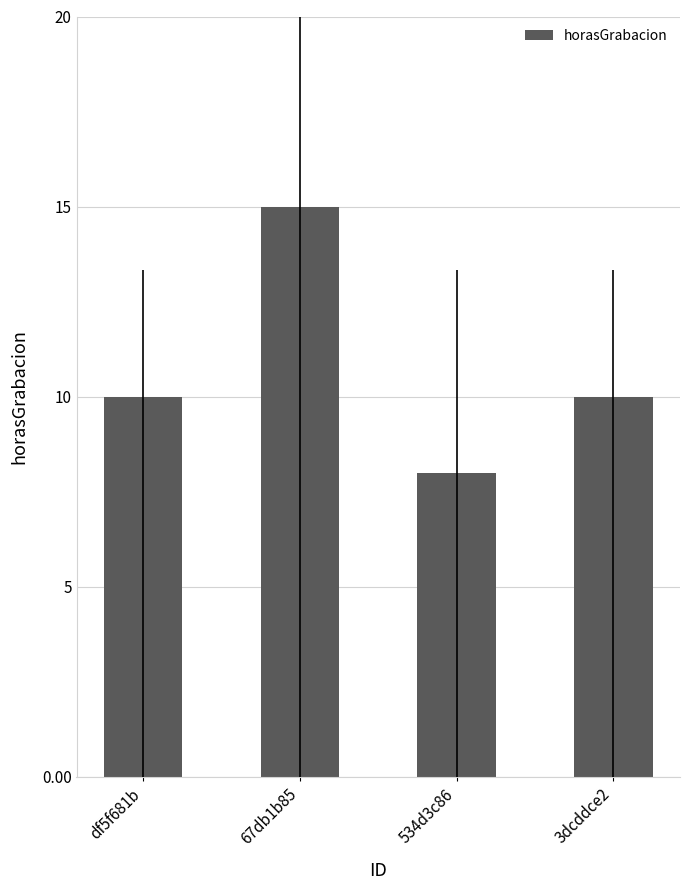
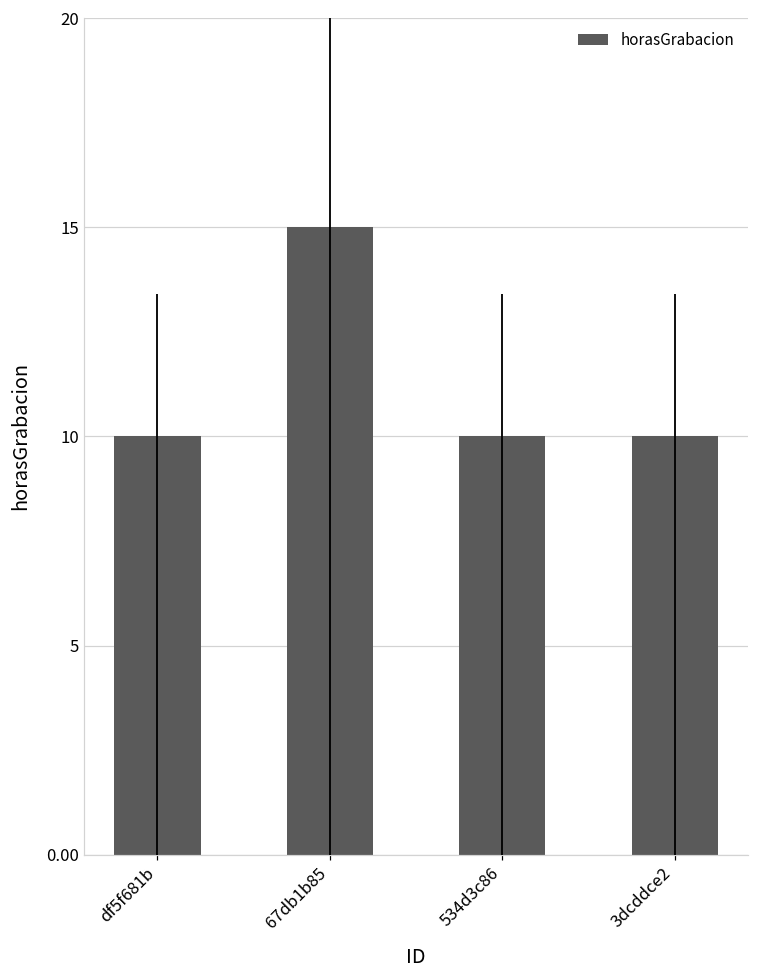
534d3c86: 8 -> 10
